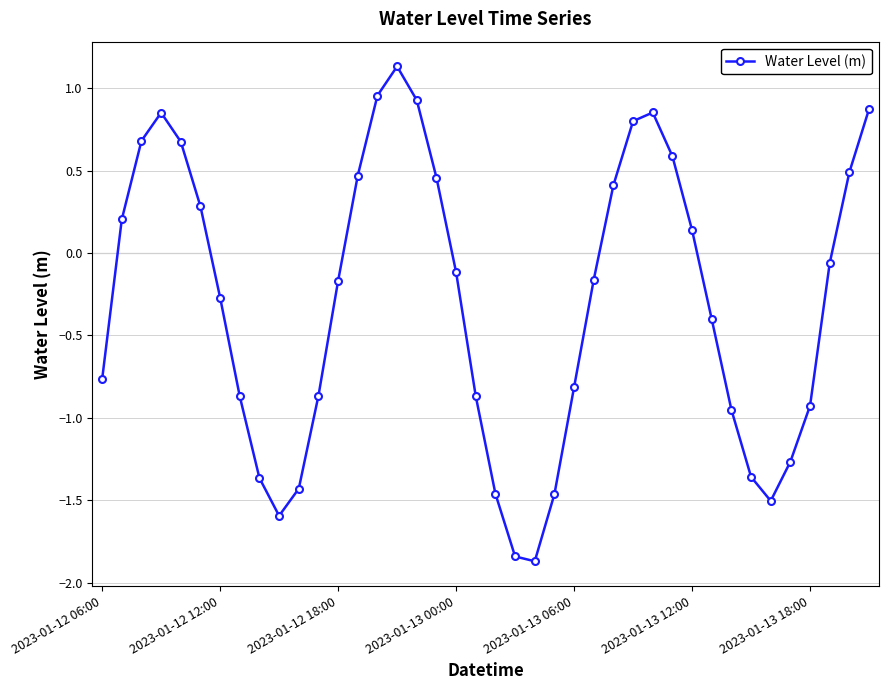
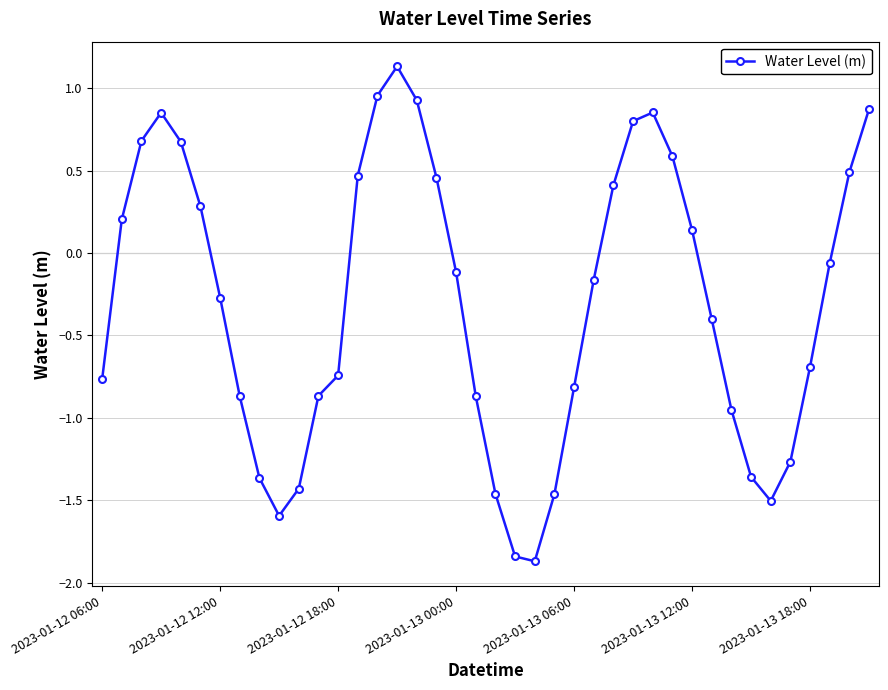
2023-01-12 18:00: -0.17 -> -0.74
2023-01-13 18:00: -0.93 -> -0.69
